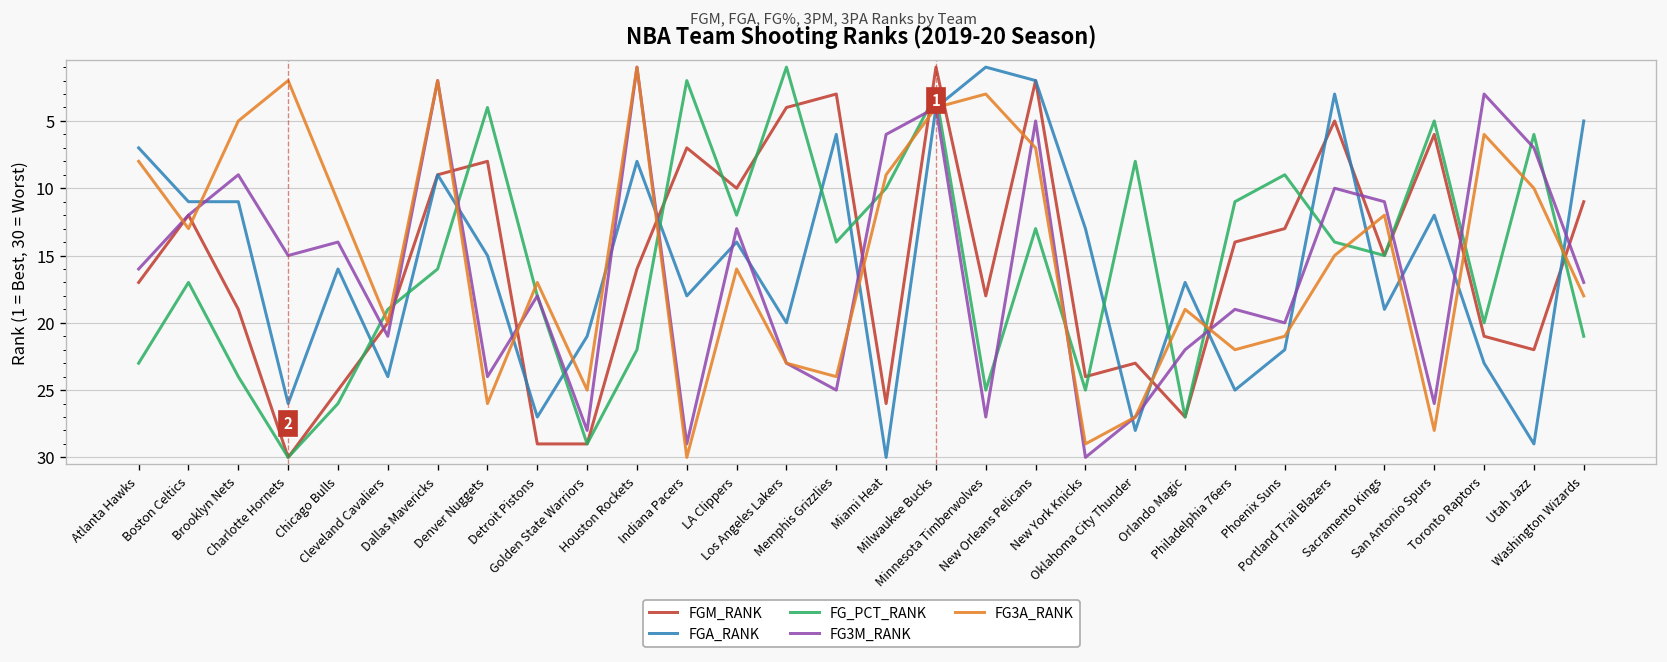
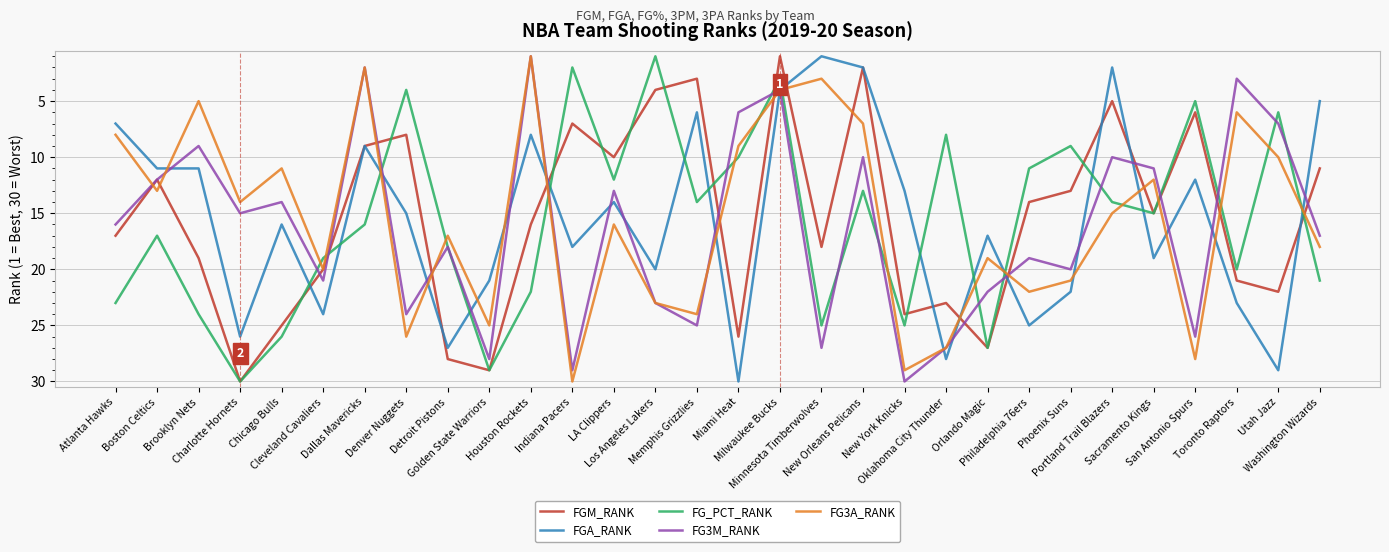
FG3A_RANK, Charlotte Hornets: 2 -> 14
FGM_RANK, Detroit Pistons: 29 -> 28
FG3M_RANK, New Orleans Pelicans: 5 -> 10
FGA_RANK, Portland Trail Blazers: 3 -> 2
